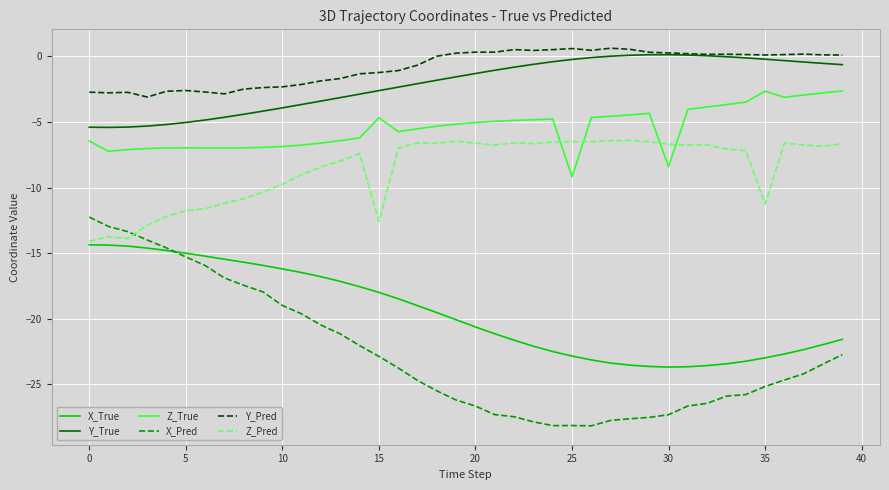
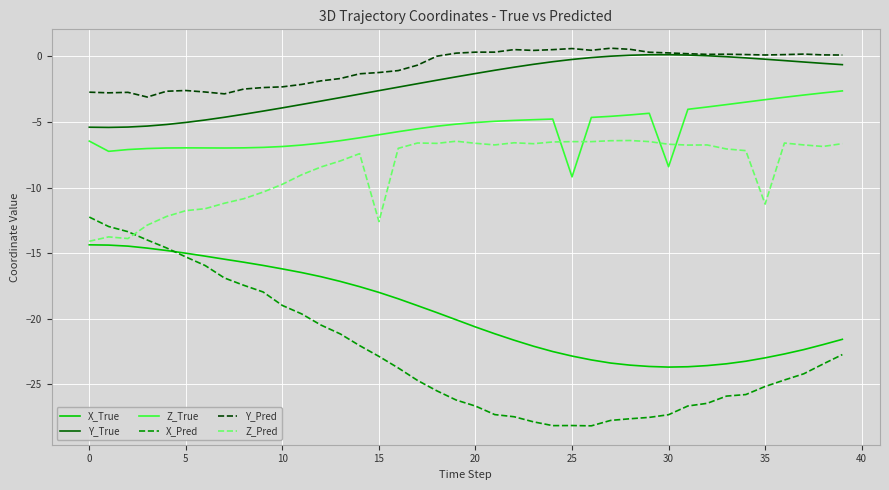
Z_True, 15: -4.7 -> -6.0
Z_True, 35: -2.6 -> -3.3
